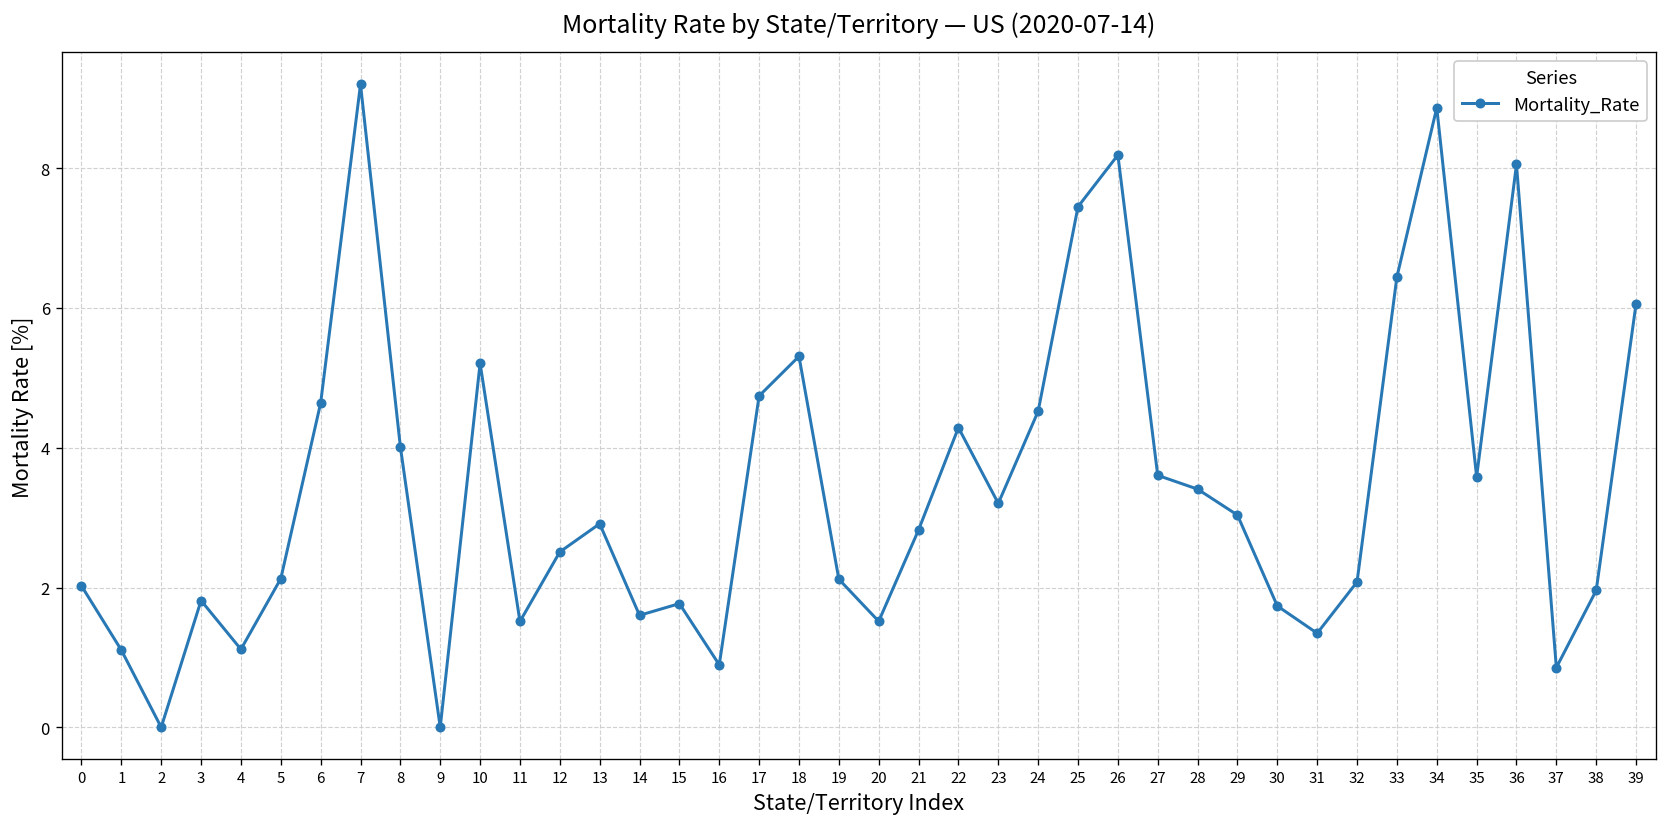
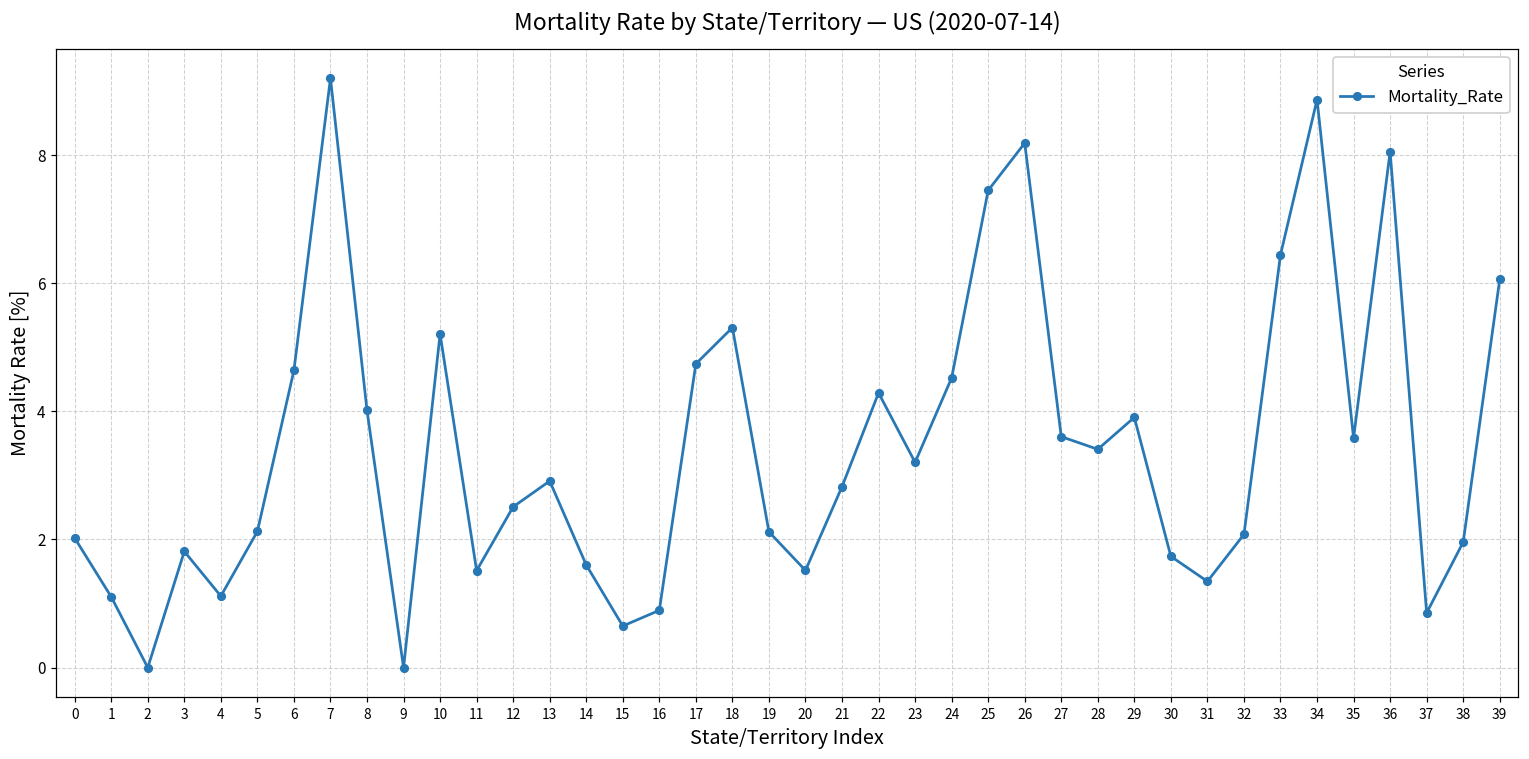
15: 1.8 -> 0.6
29: 3.0 -> 3.9
